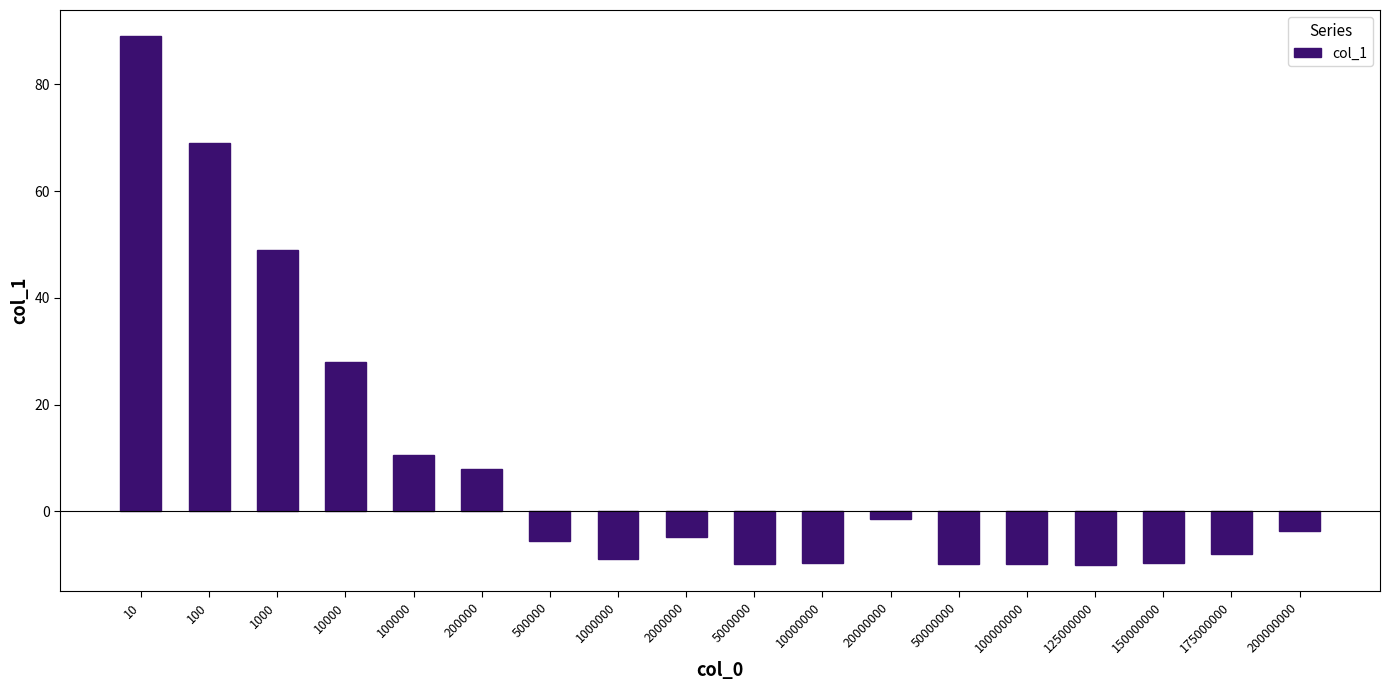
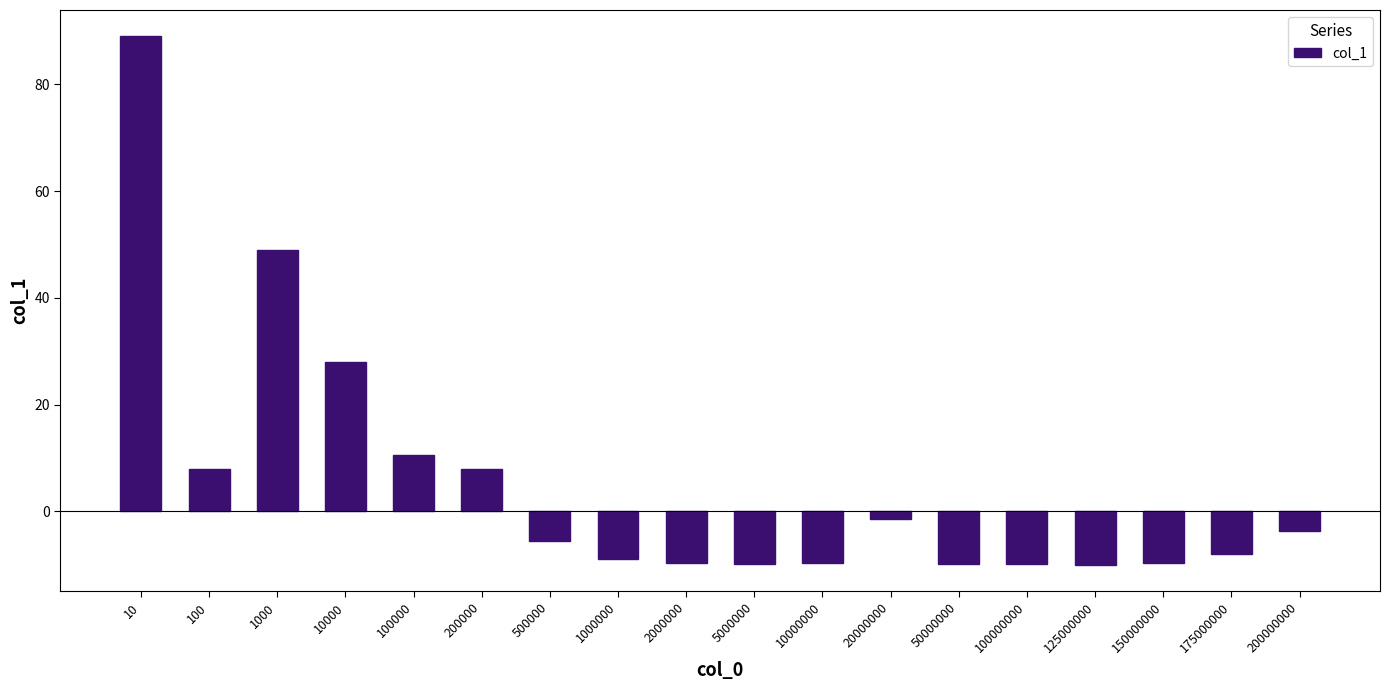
100: 69 -> 8
2000000: -5 -> -10
